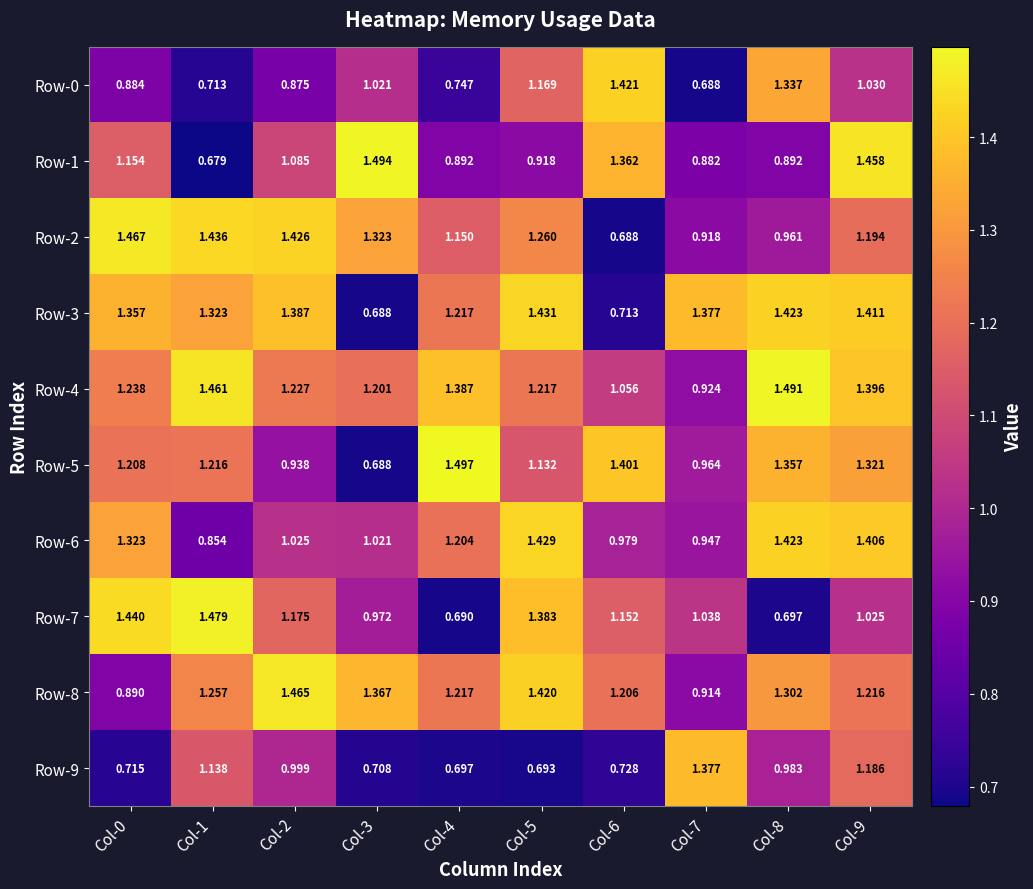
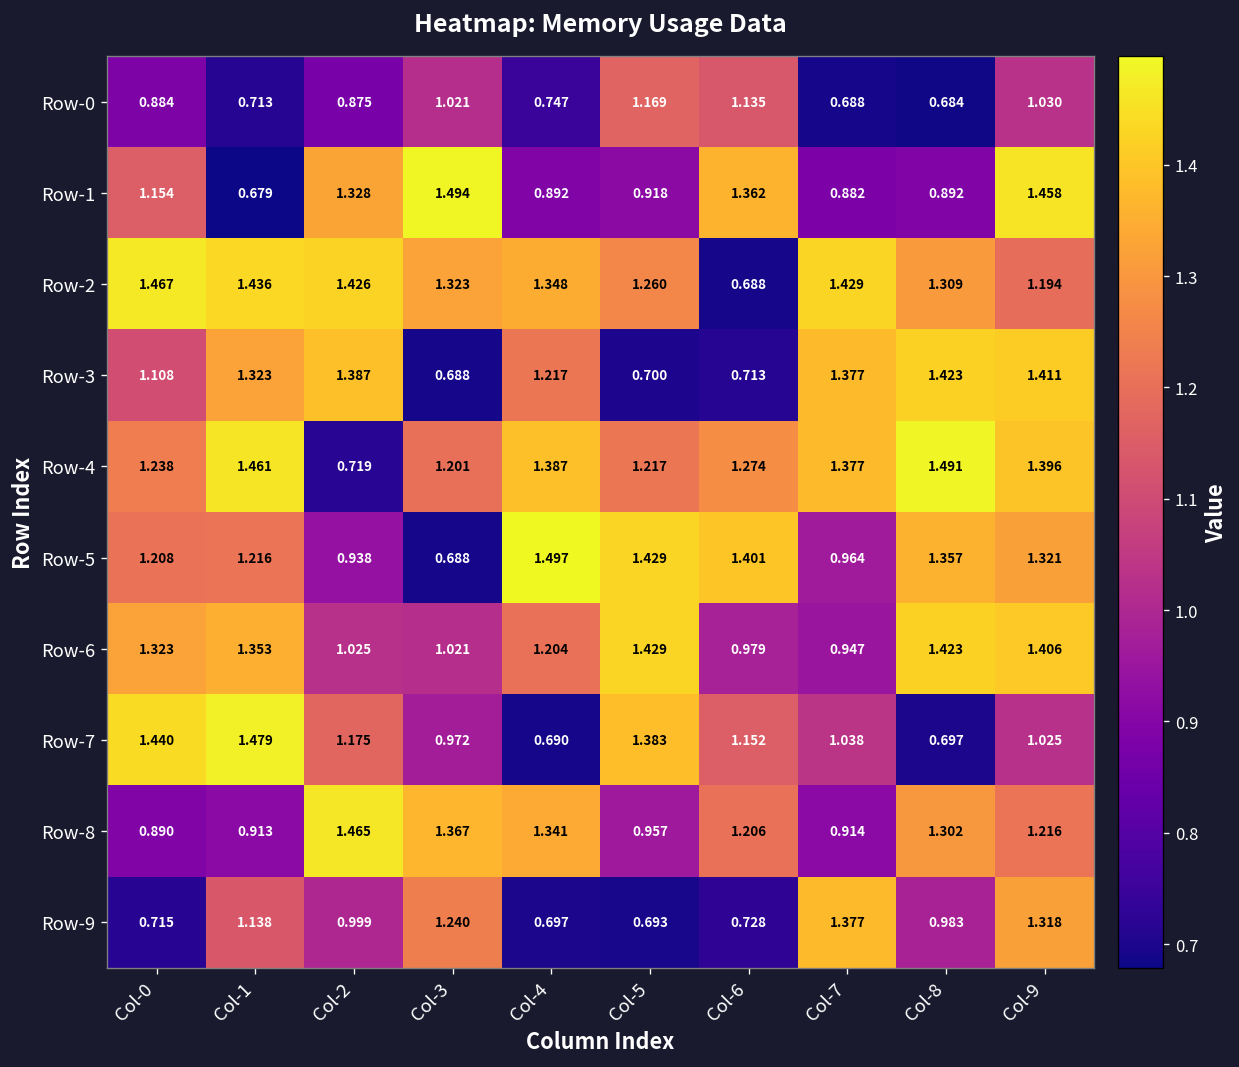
Row-0, Col-6: 1.421 -> 1.135
Row-0, Col-8: 1.337 -> 0.684
Row-1, Col-2: 1.085 -> 1.328
Row-2, Col-4: 1.150 -> 1.348
Row-2, Col-7: 0.918 -> 1.429
Row-2, Col-8: 0.961 -> 1.309
Row-3, Col-0: 1.357 -> 1.108
Row-3, Col-5: 1.431 -> 0.700
Row-4, Col-2: 1.227 -> 0.719
Row-4, Col-6: 1.056 -> 1.274
Row-4, Col-7: 0.924 -> 1.377
Row-5, Col-5: 1.132 -> 1.429
Row-6, Col-1: 0.854 -> 1.353
Row-8, Col-1: 1.257 -> 0.913
Row-8, Col-4: 1.217 -> 1.341
Row-8, Col-5: 1.420 -> 0.957
Row-9, Col-3: 0.708 -> 1.240
Row-9, Col-9: 1.186 -> 1.318
